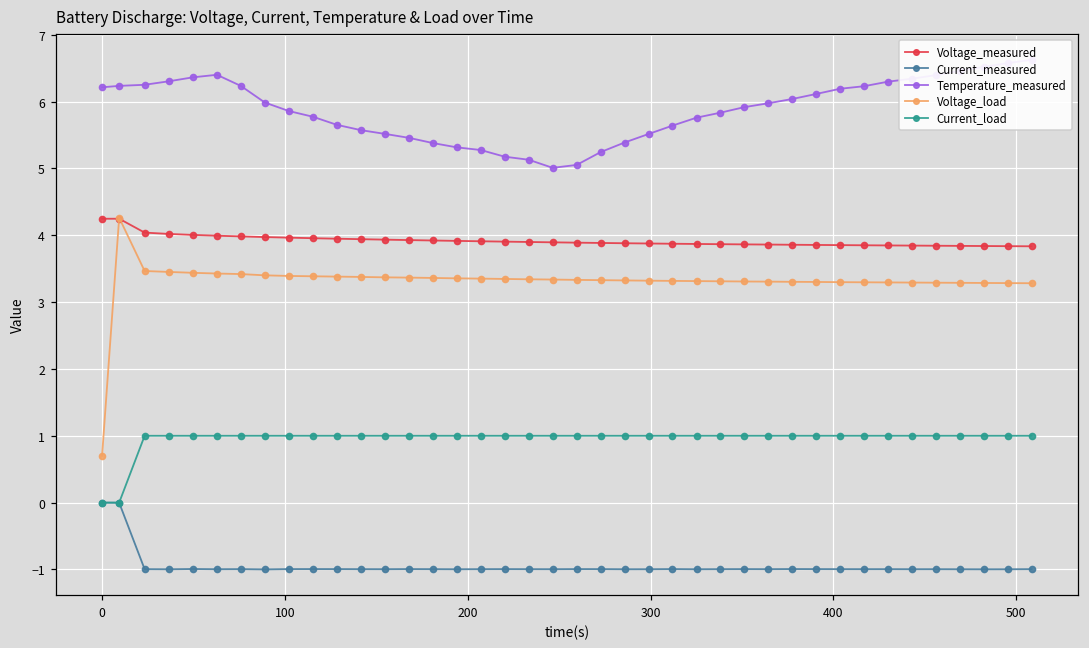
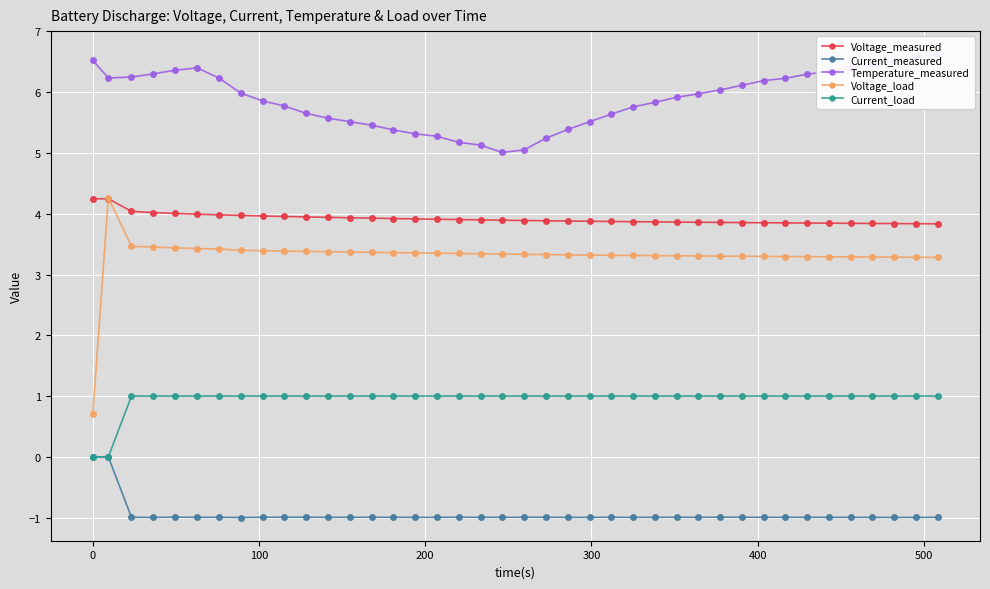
Temperature_measured, 0: 6.2 -> 6.5
